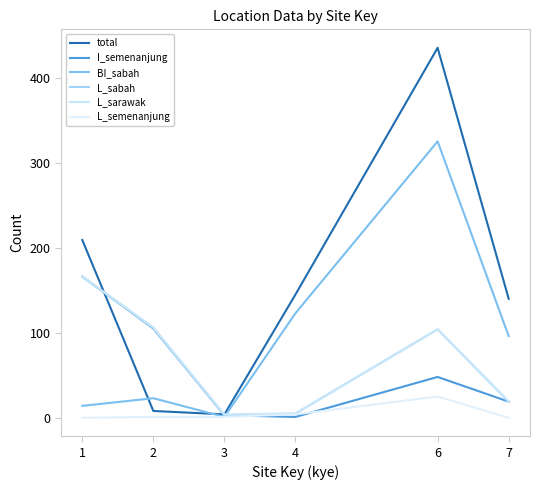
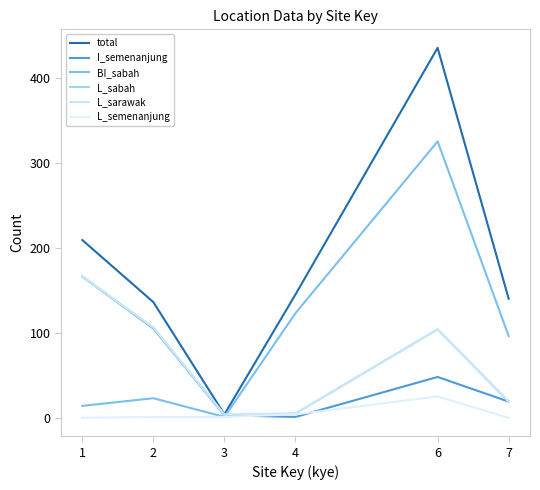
total, 2: 10 -> 140
